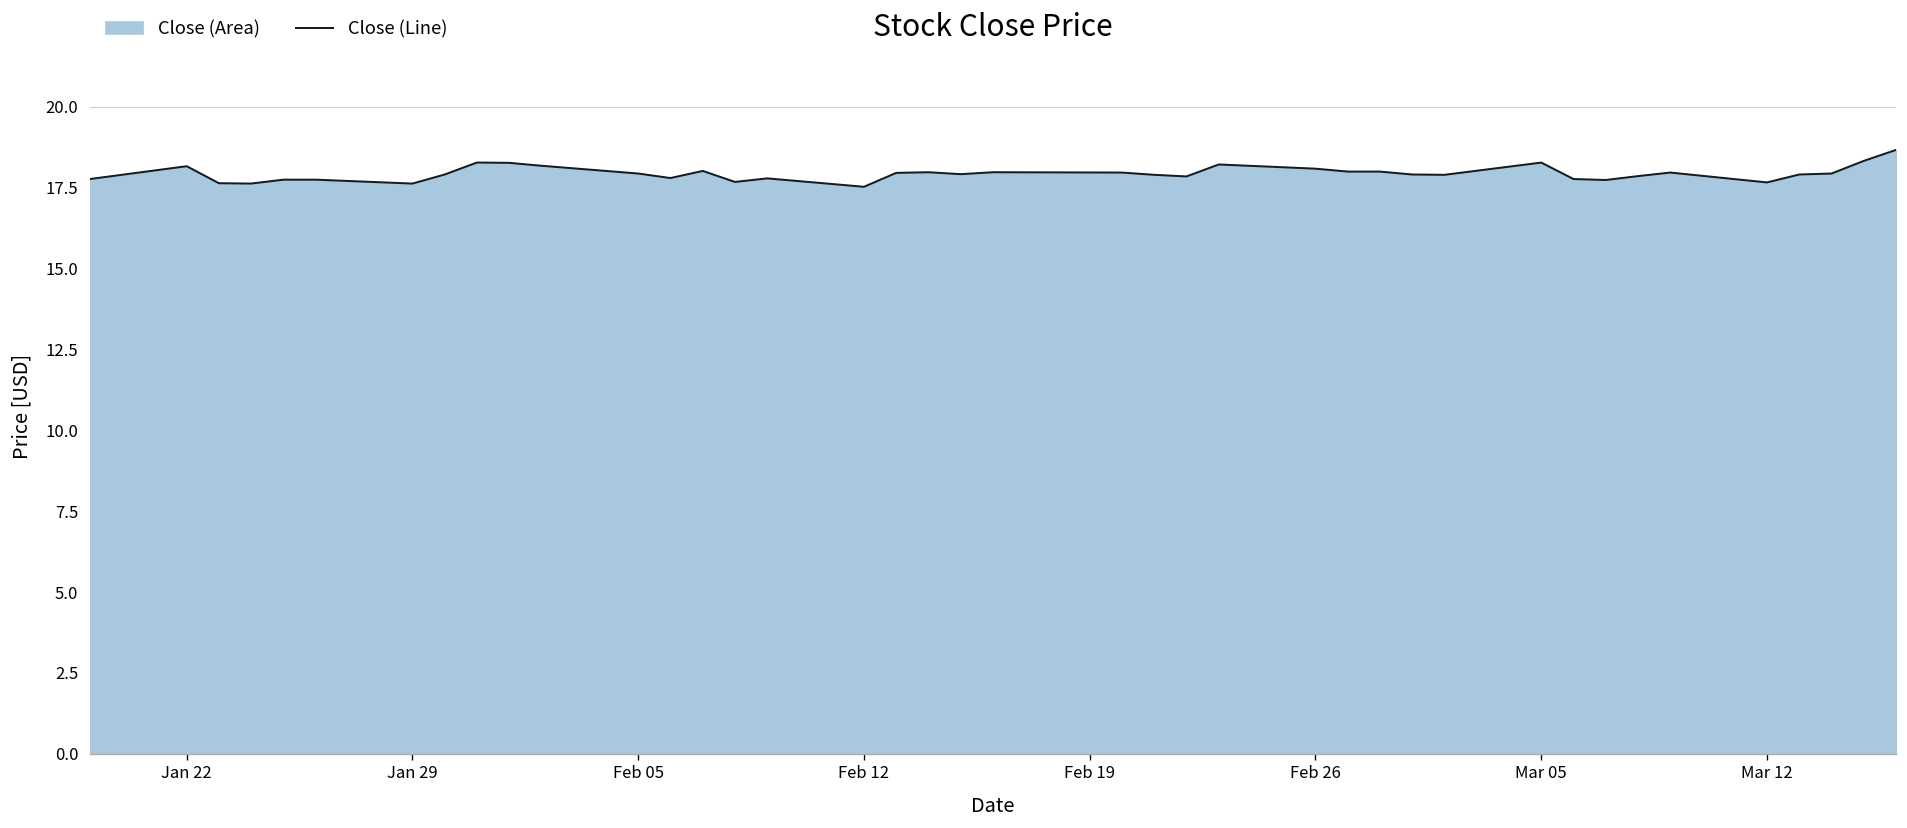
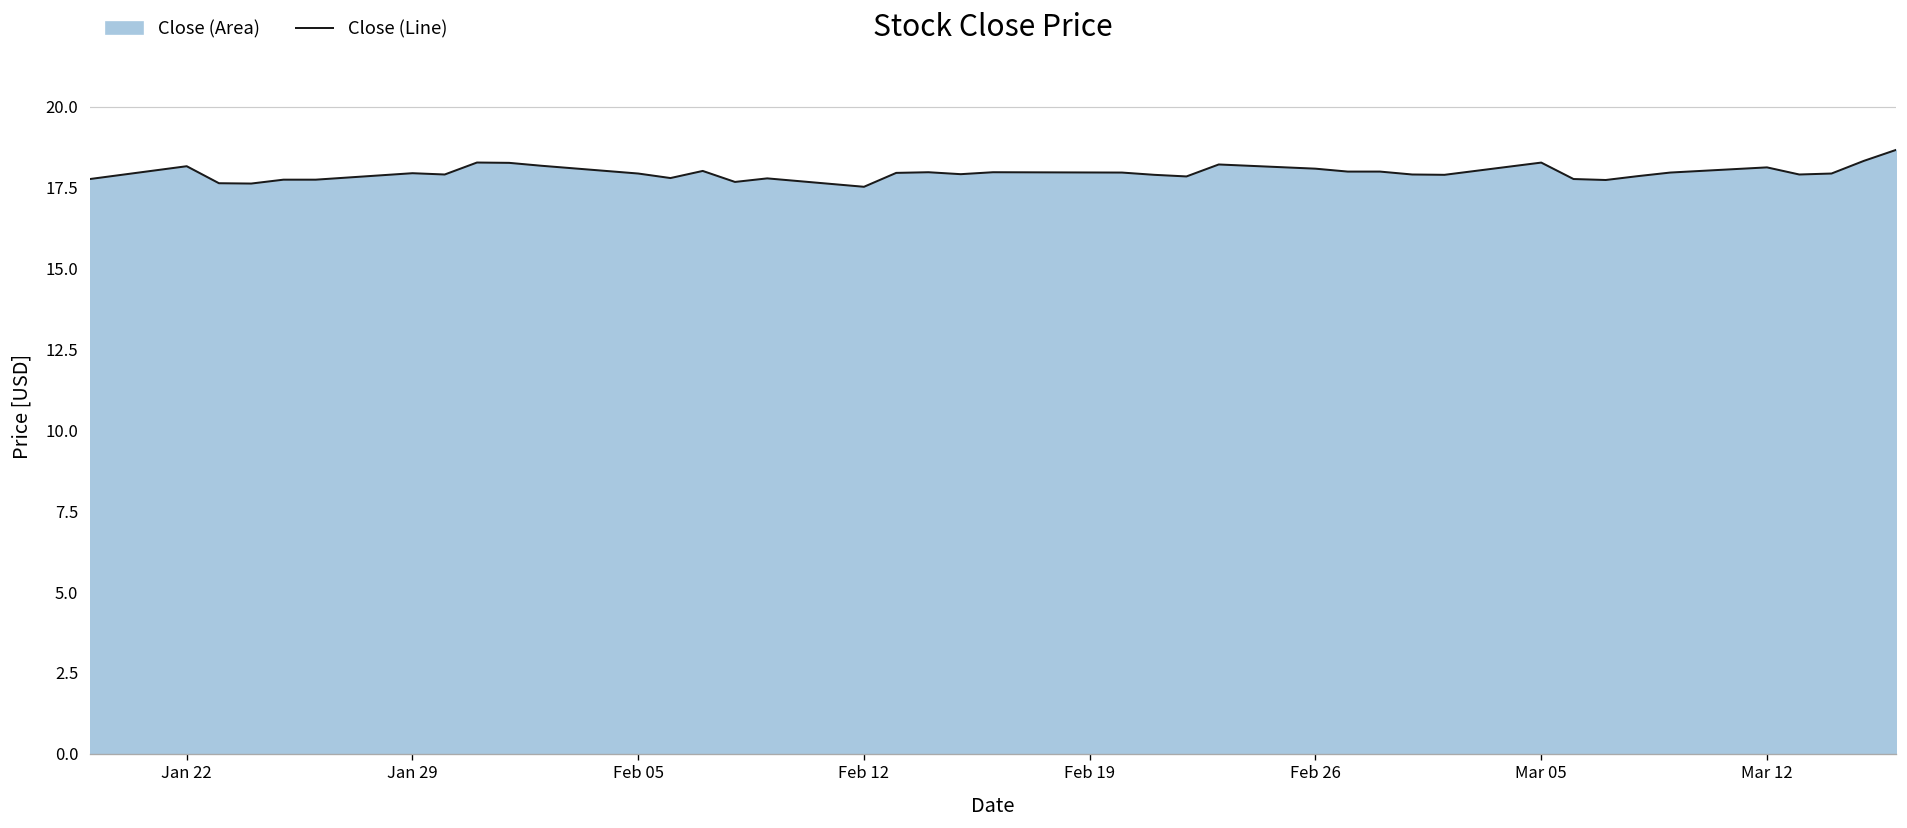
Jan 29: 17.6 -> 18.0
Mar 12: 17.7 -> 18.1
